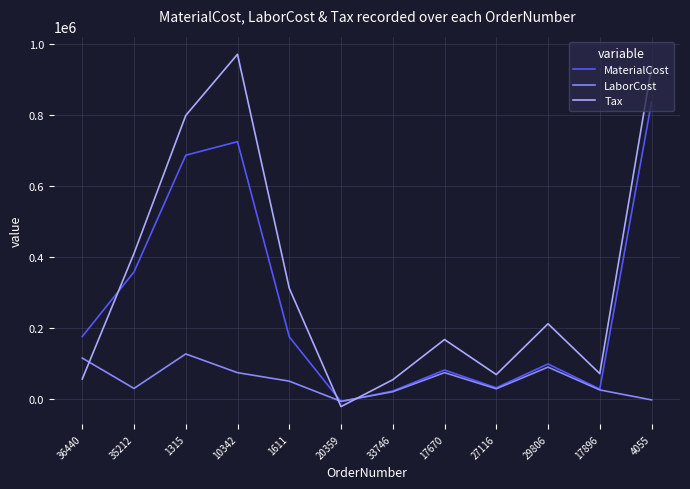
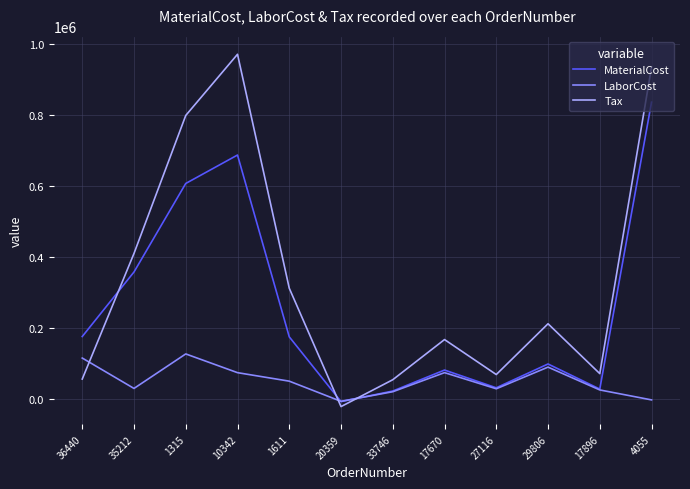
MaterialCost, 1315: 690000 -> 610000
MaterialCost, 10342: 730000 -> 690000
